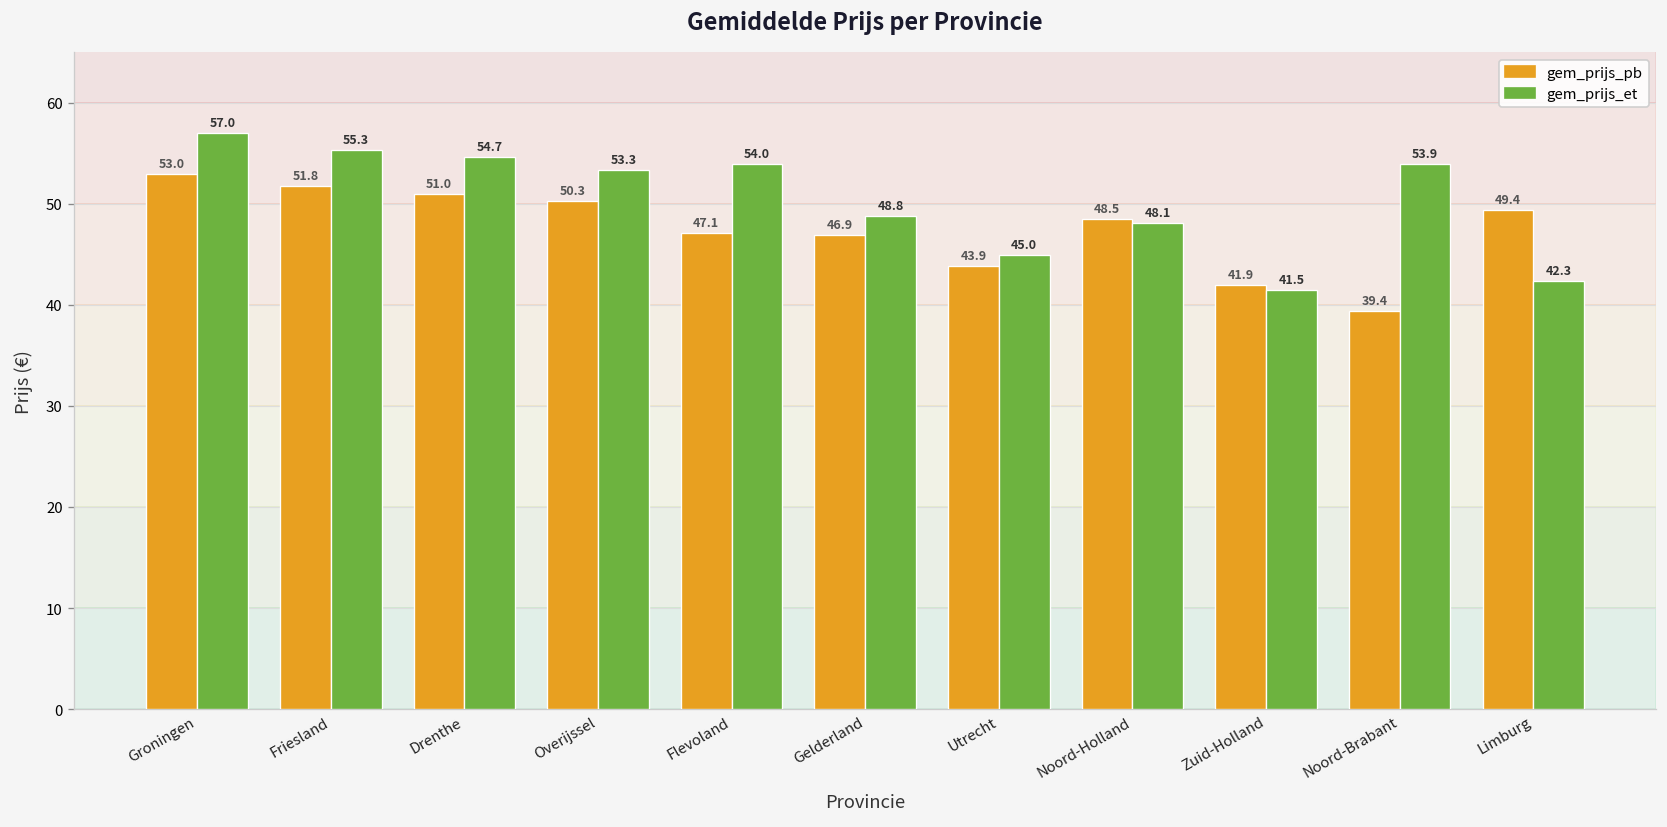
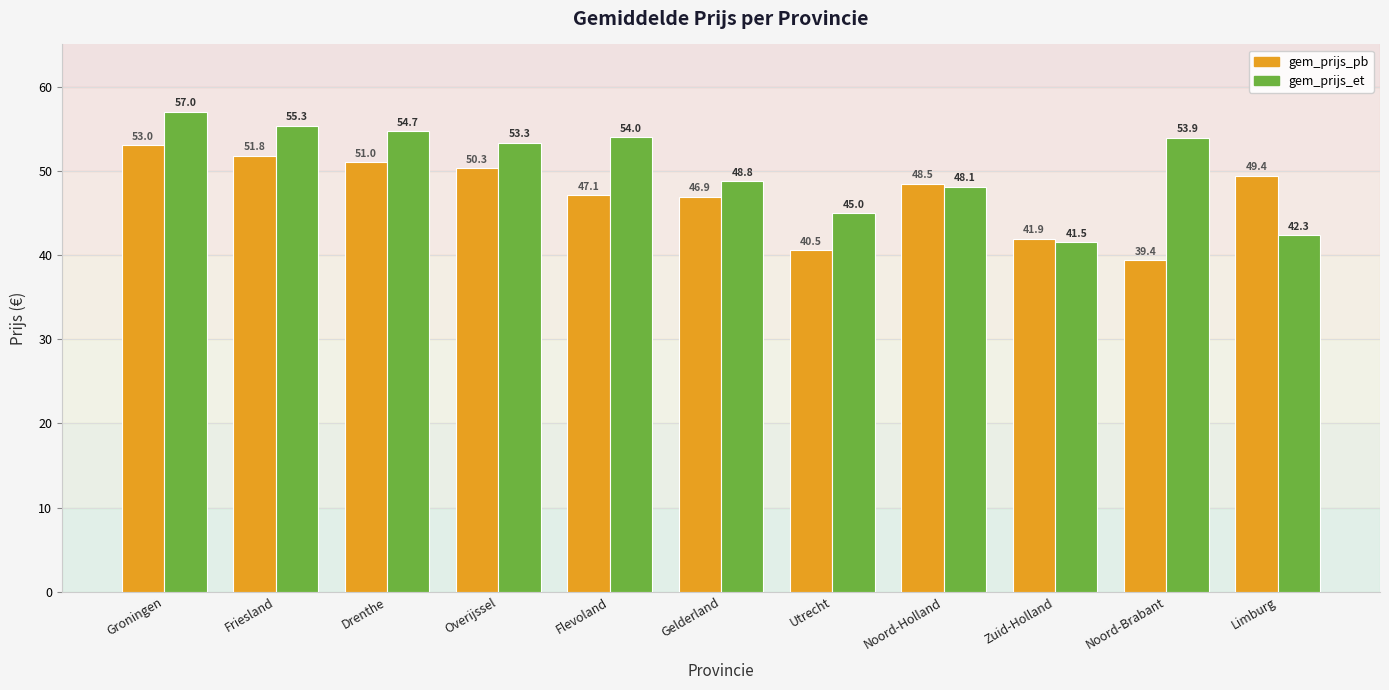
gem_prijs_pb, Utrecht: 43.9 -> 40.5
